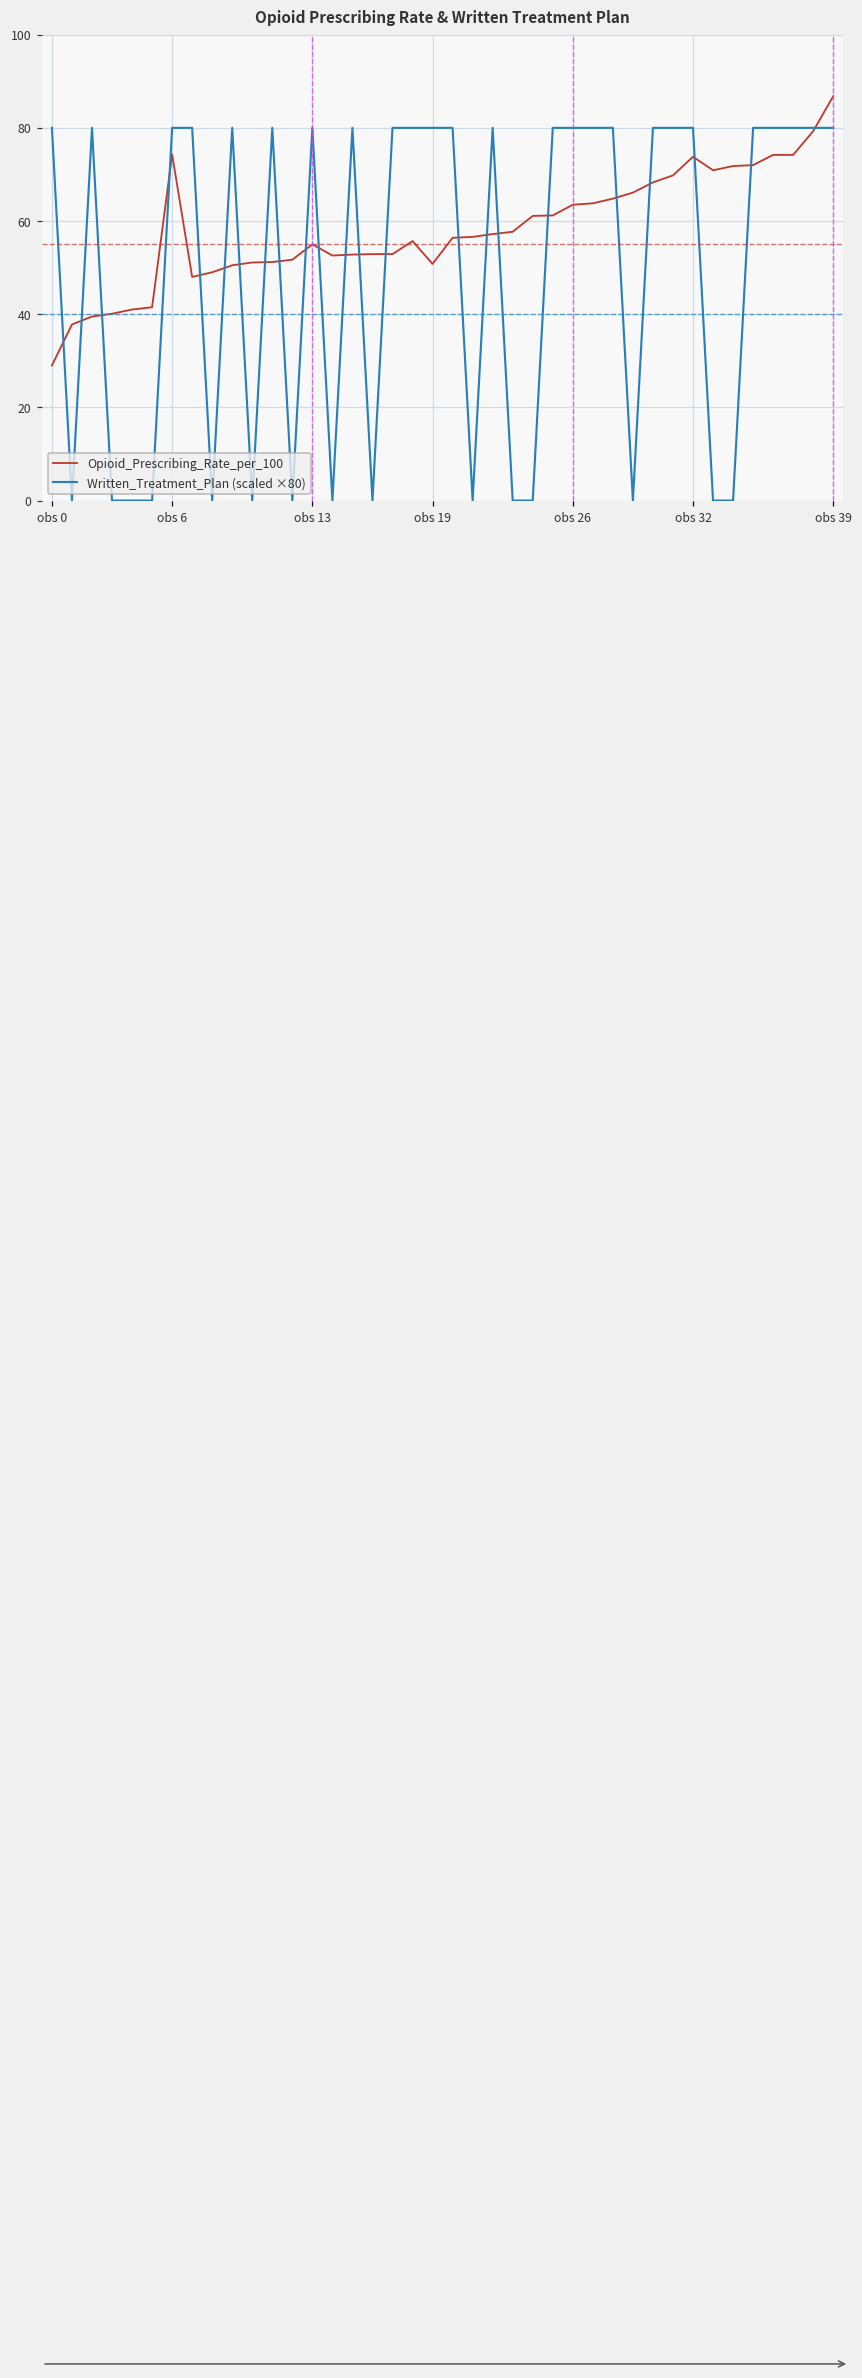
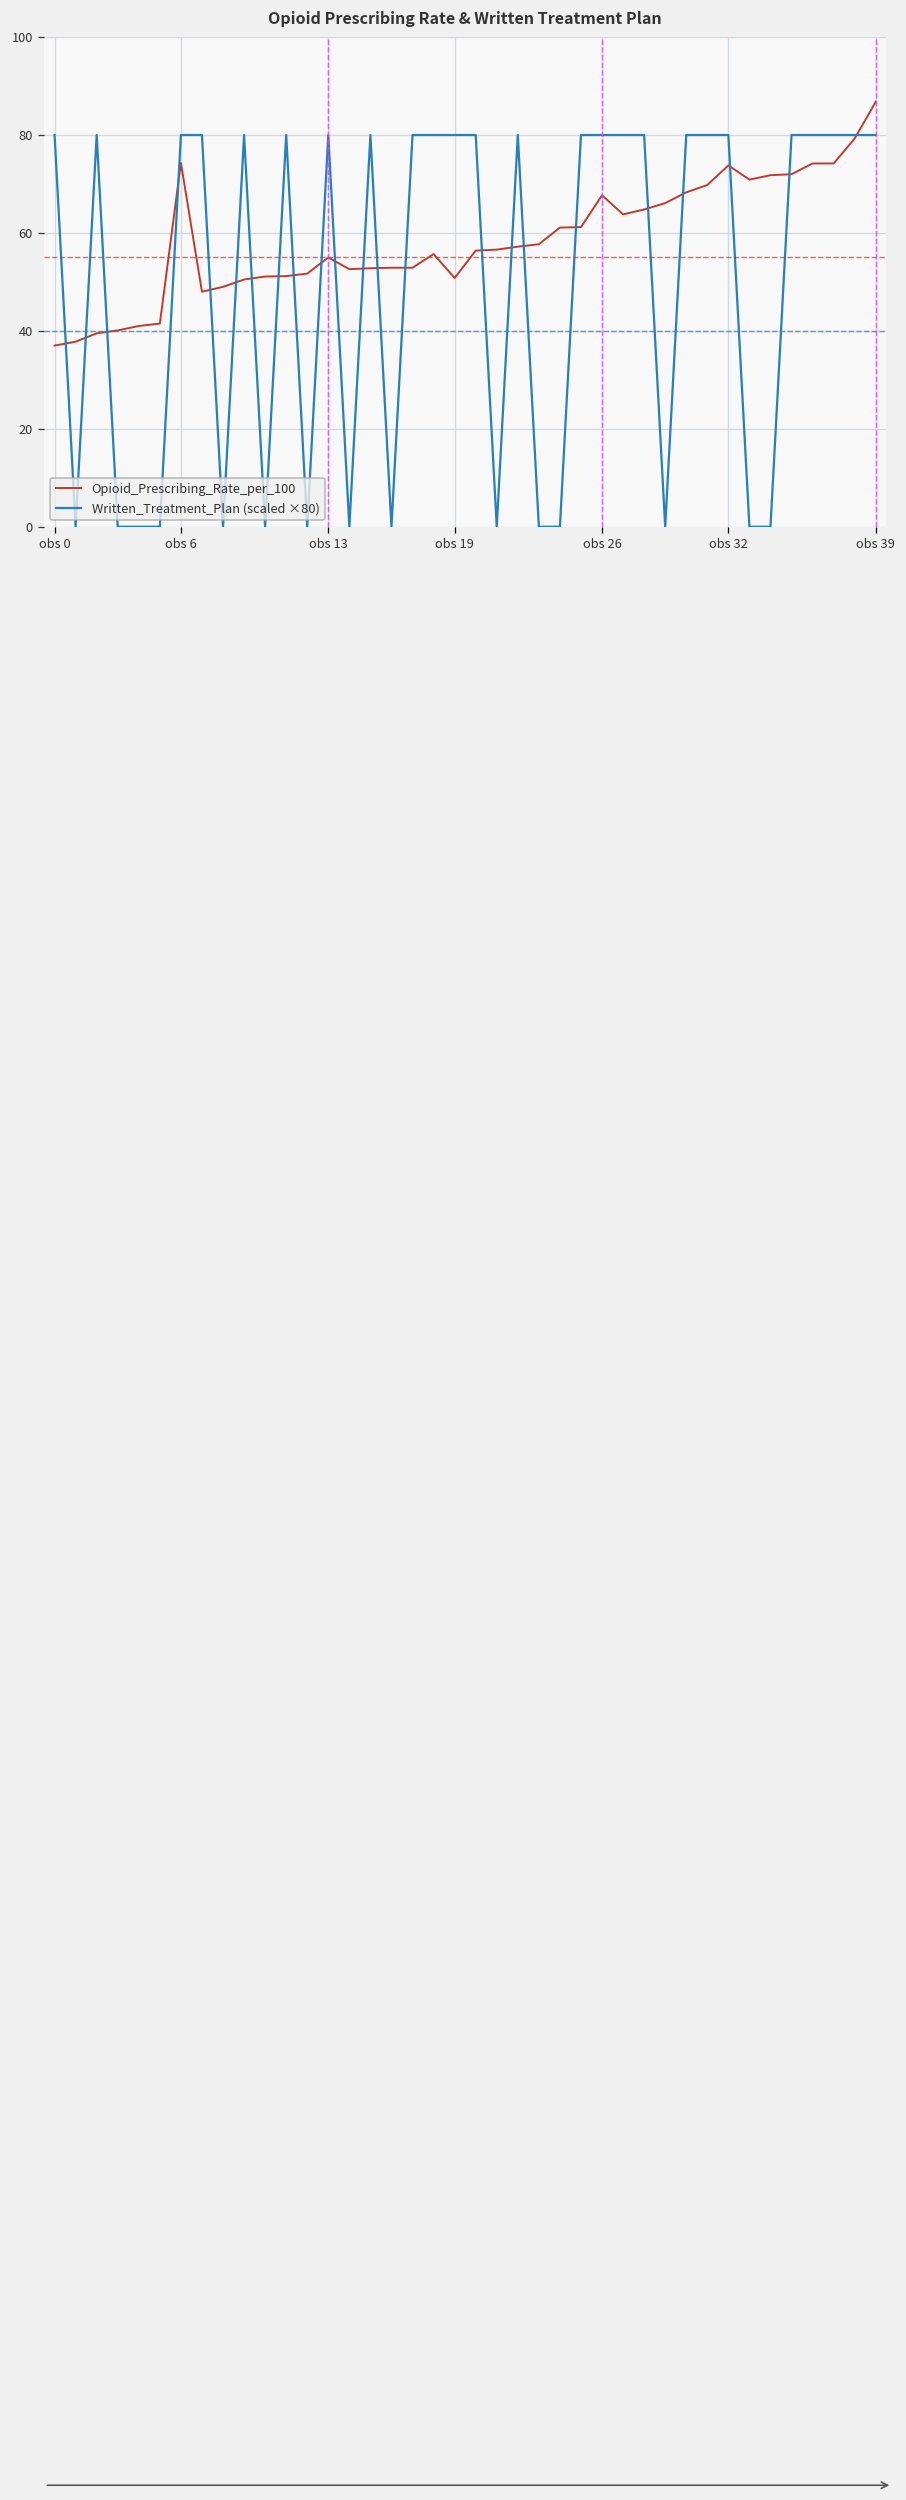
Opioid_Prescribing_Rate_per_100, obs 0: 29 -> 37
Opioid_Prescribing_Rate_per_100, obs 26: 64 -> 68
